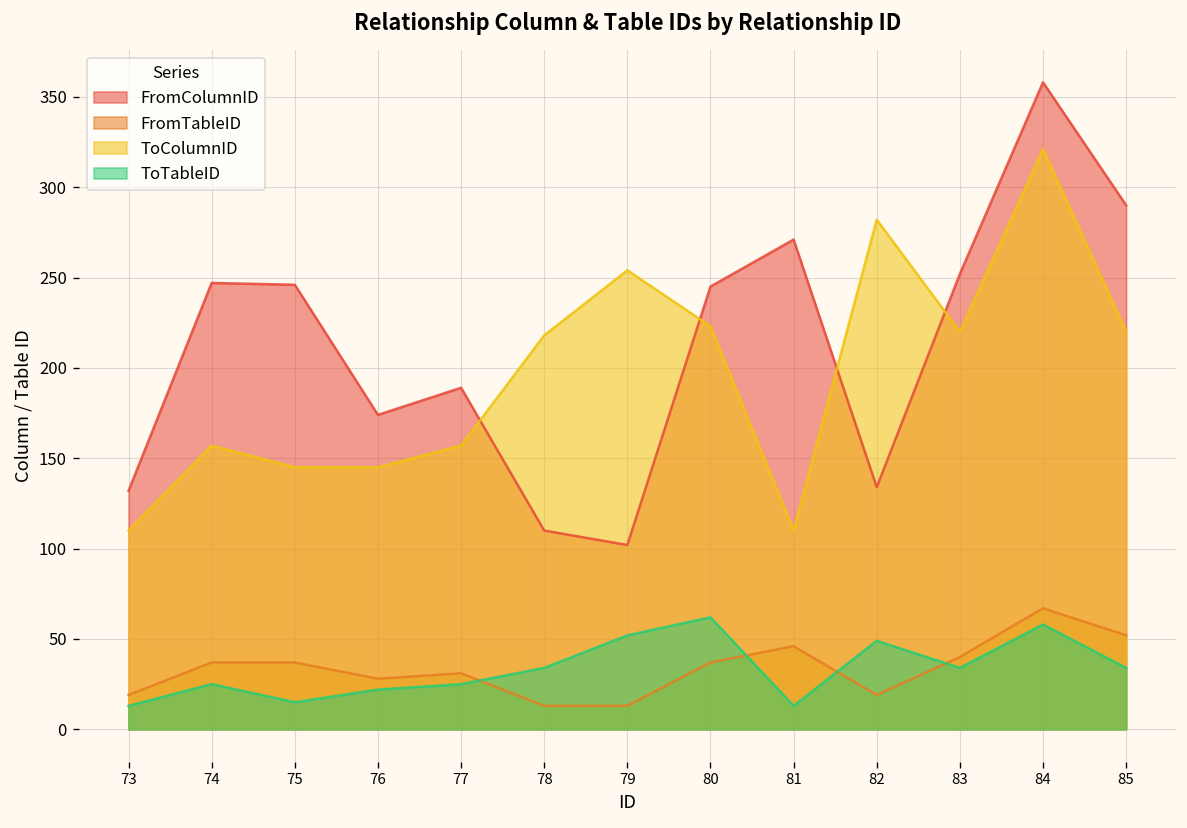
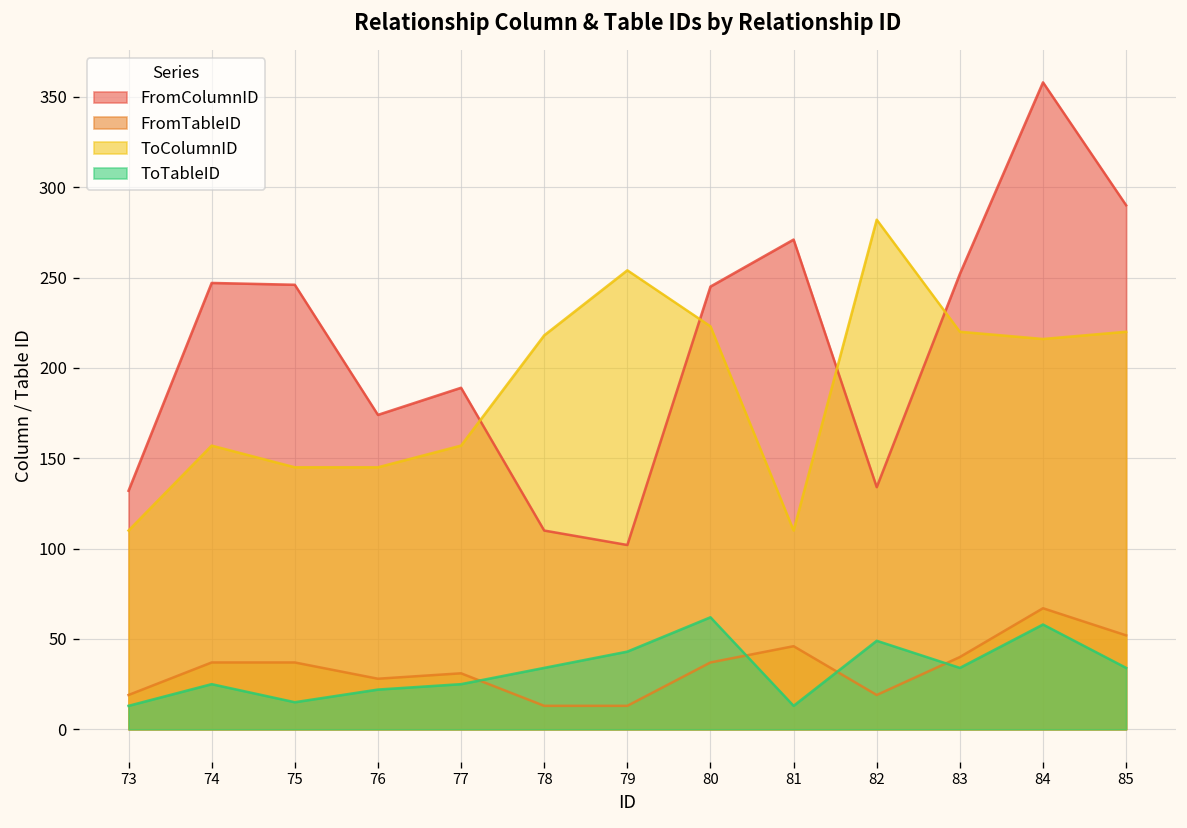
ToTableID, 79: 52 -> 43
ToColumnID, 84: 321 -> 216
